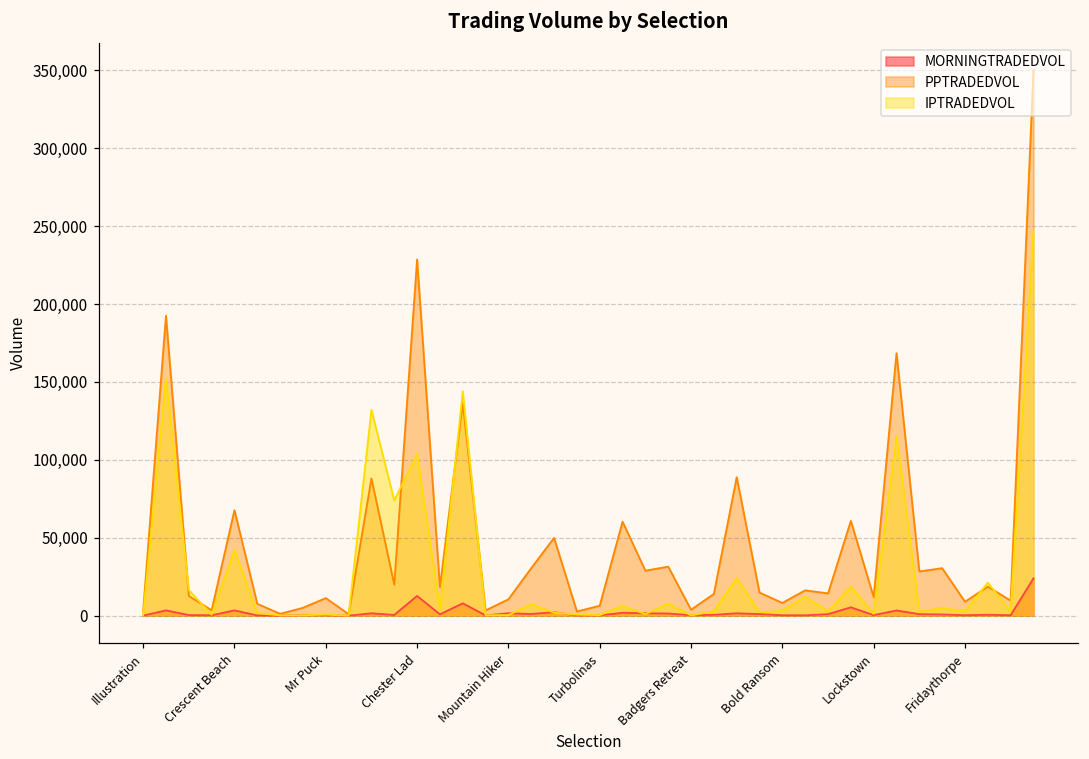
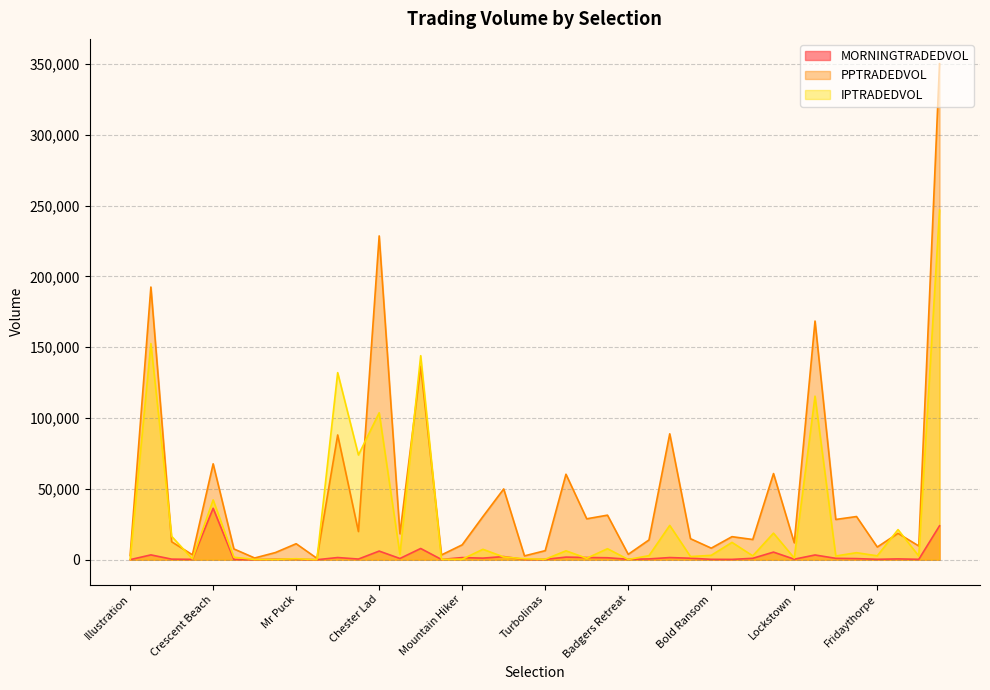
MORNINGTRADEDVOL, Crescent Beach: 3,000 -> 36,000
MORNINGTRADEDVOL, Chester Lad: 13,000 -> 6,000
